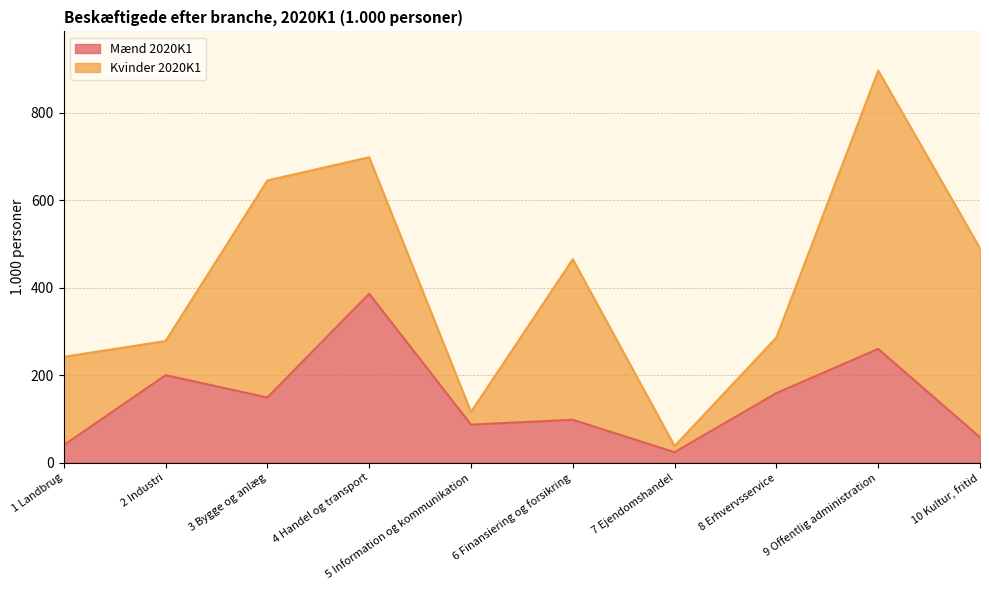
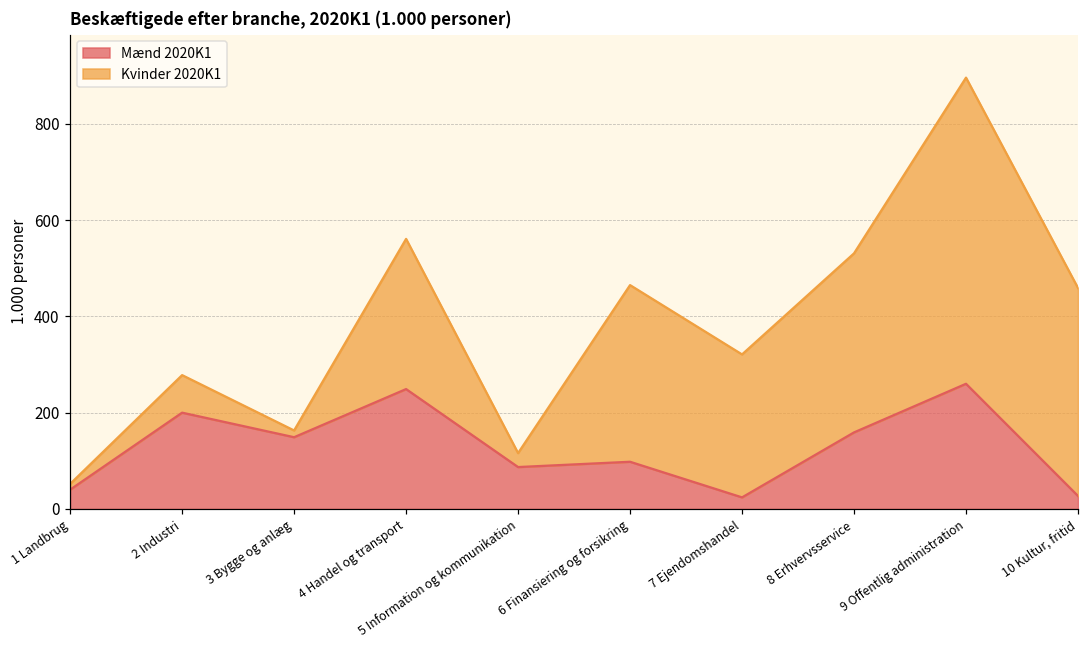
Kvinder 2020K1, 1 Landbrug: 200 -> 10
Kvinder 2020K1, 3 Bygge og anlæg: 500 -> 10
Mænd 2020K1, 4 Handel og transport: 390 -> 250
Kvinder 2020K1, 7 Ejendomshandel: 10 -> 300
Kvinder 2020K1, 8 Erhvervsservice: 130 -> 370
Mænd 2020K1, 10 Kultur, fritid: 60 -> 30
